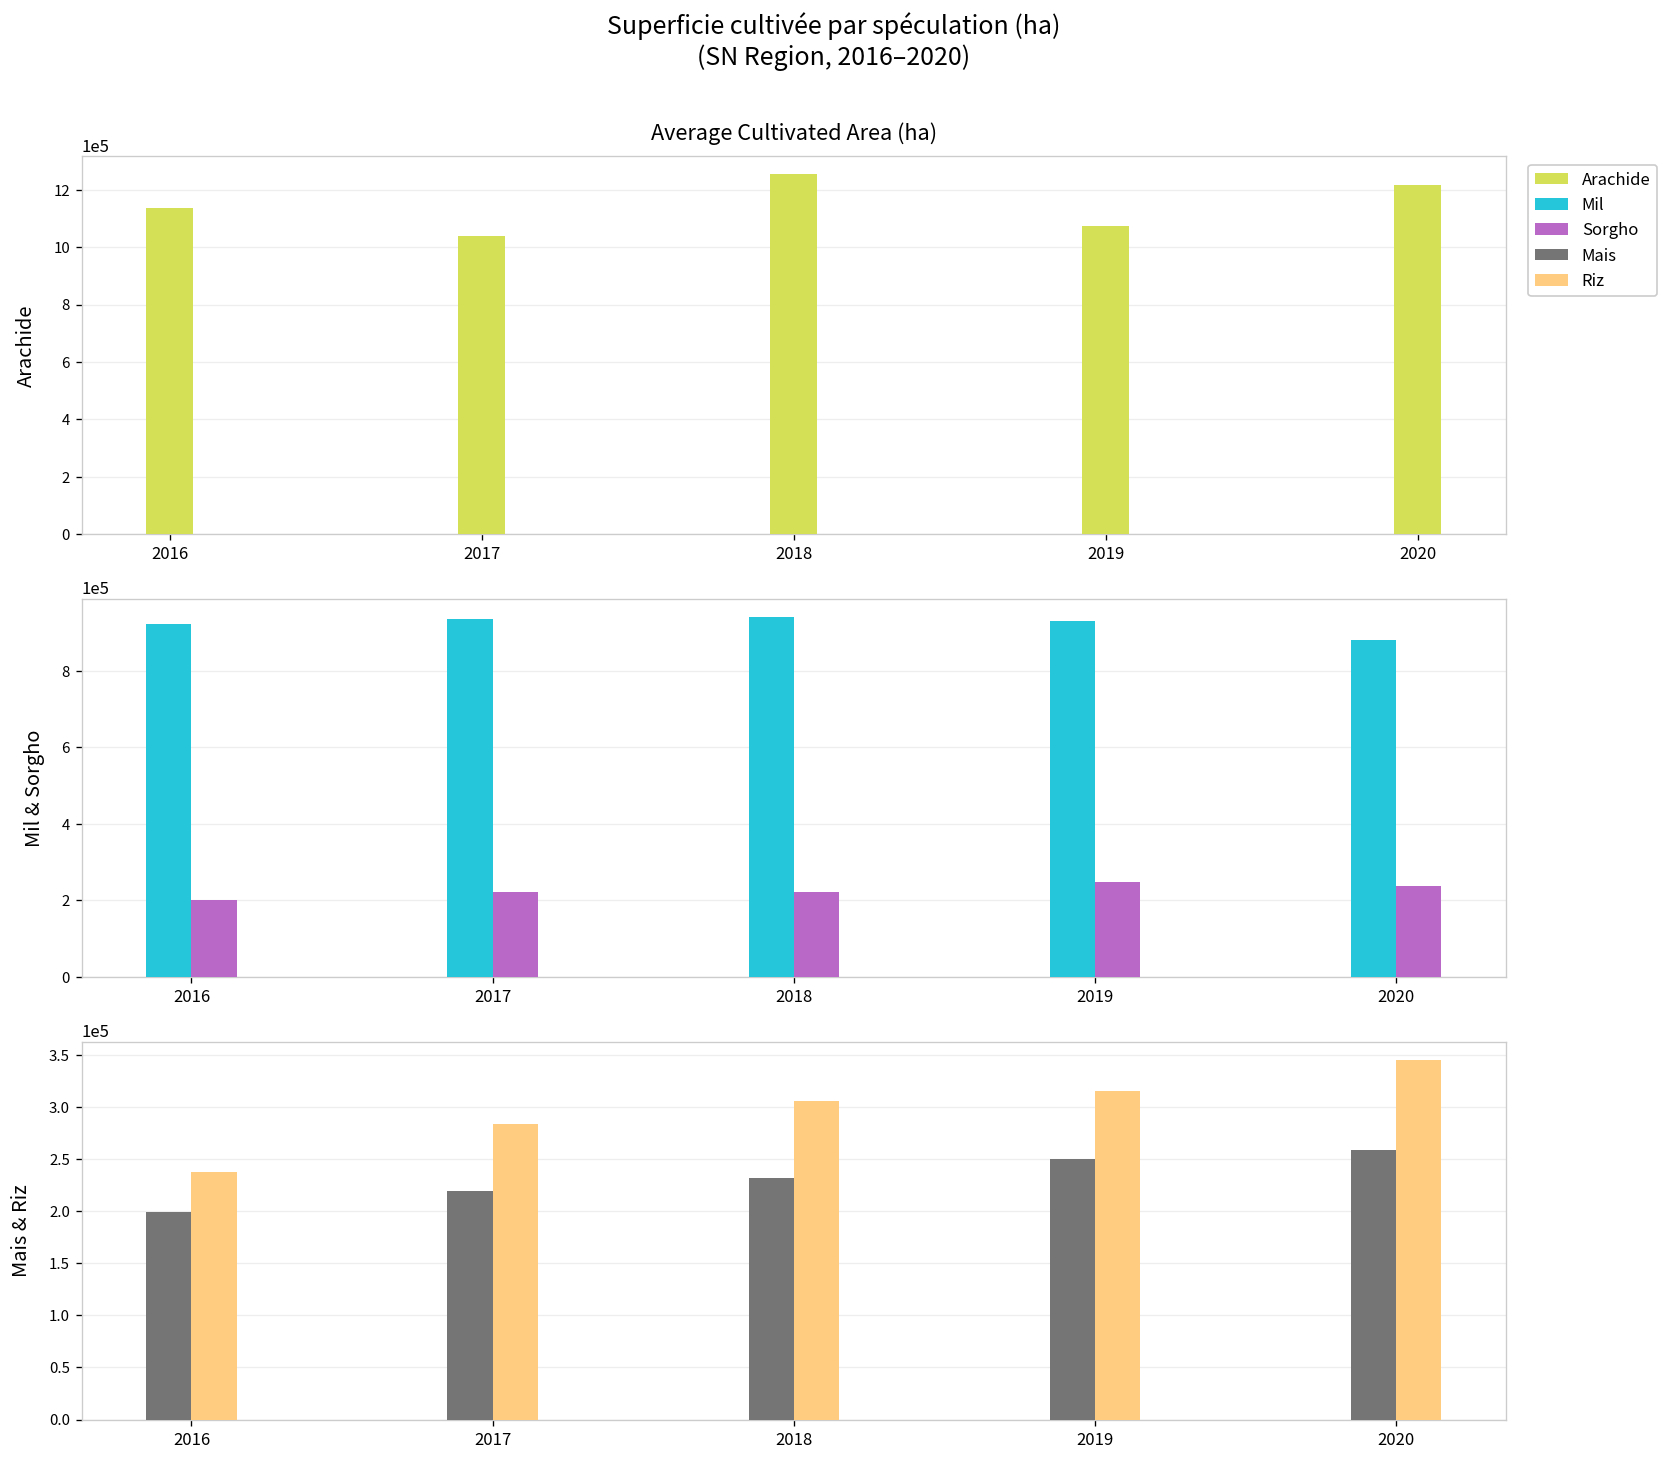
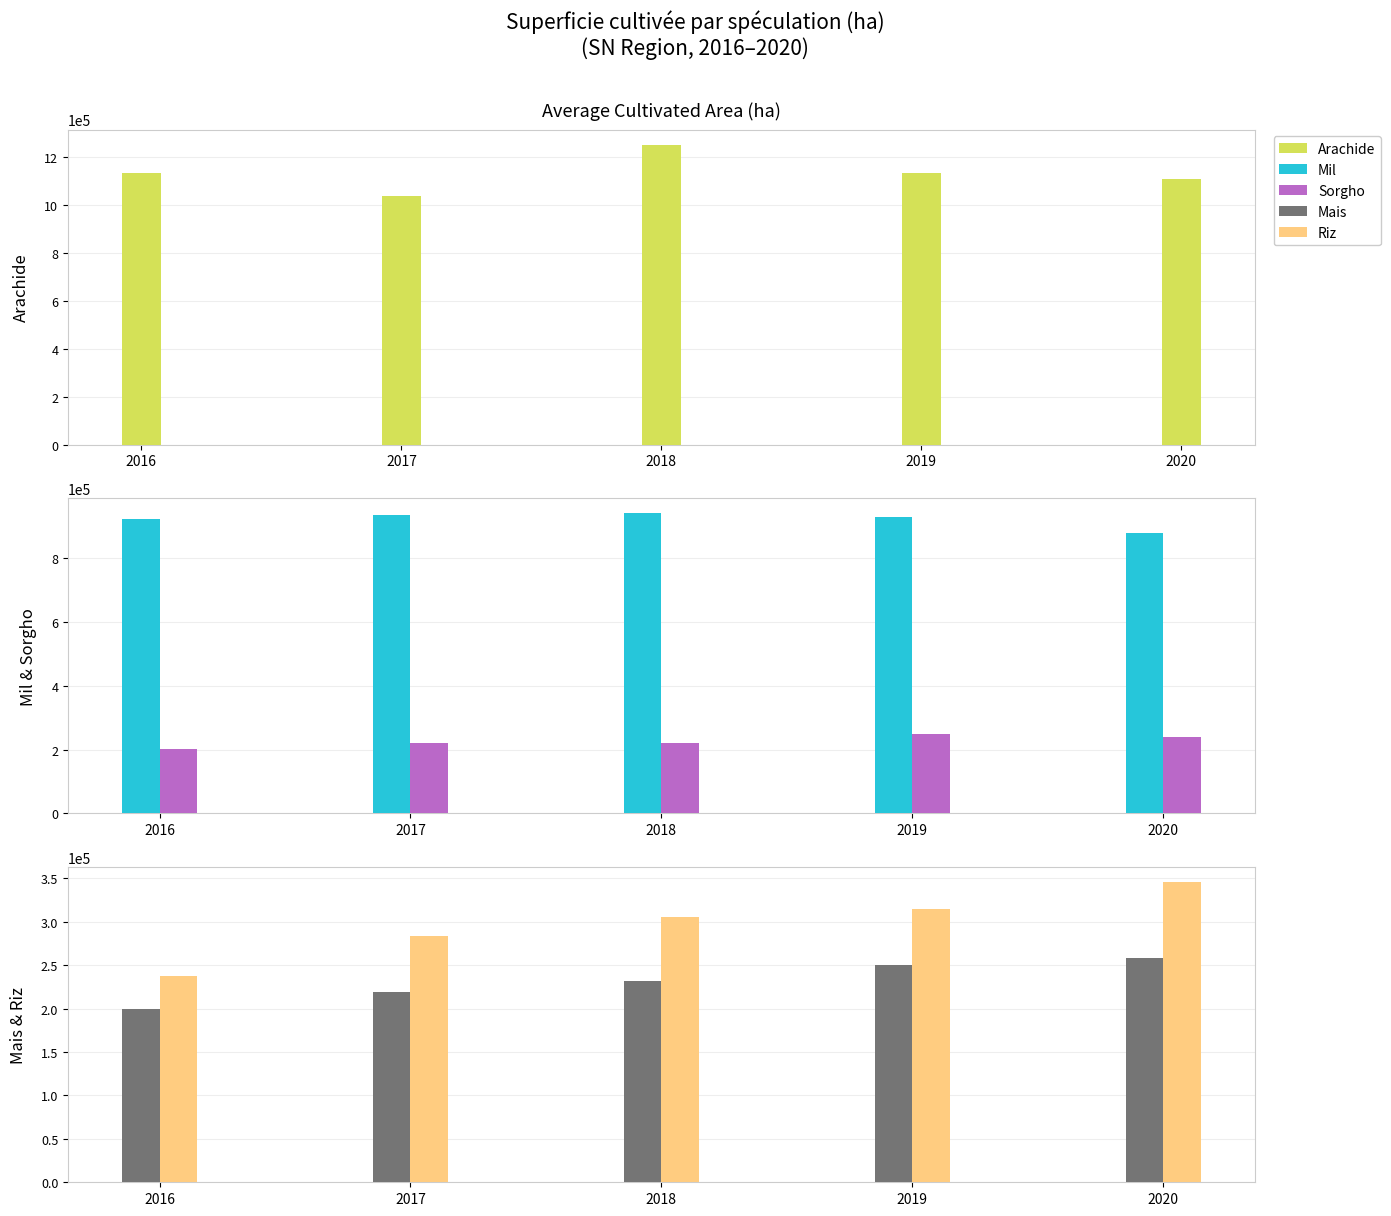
Average Cultivated Area (ha), 2019: 1070000 -> 1130000
Average Cultivated Area (ha), 2020: 1220000 -> 1110000
